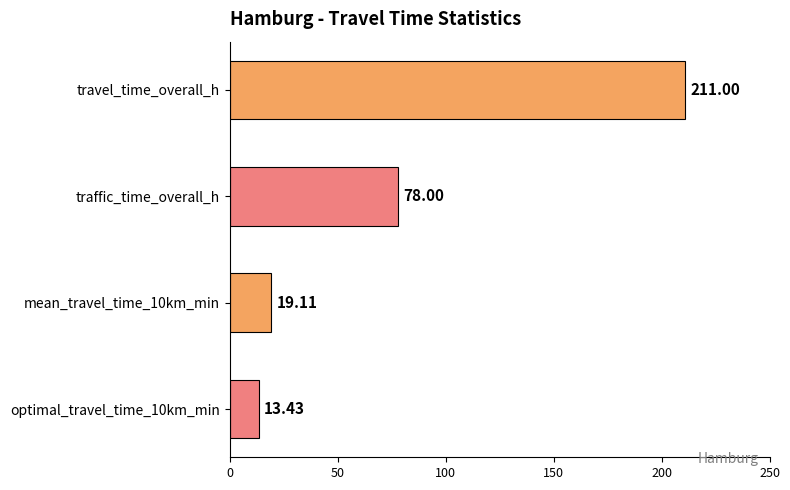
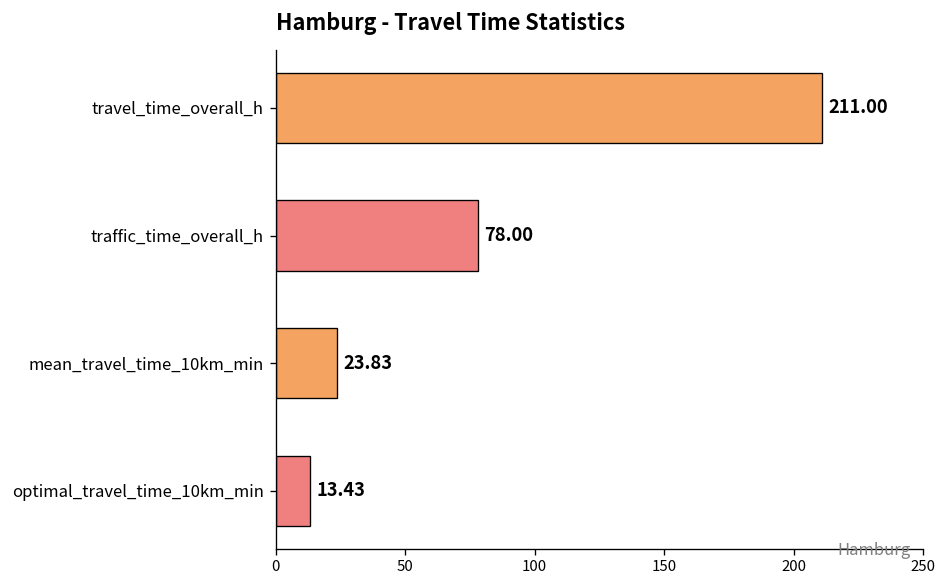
mean_travel_time_10km_min: 19.11 -> 23.83
